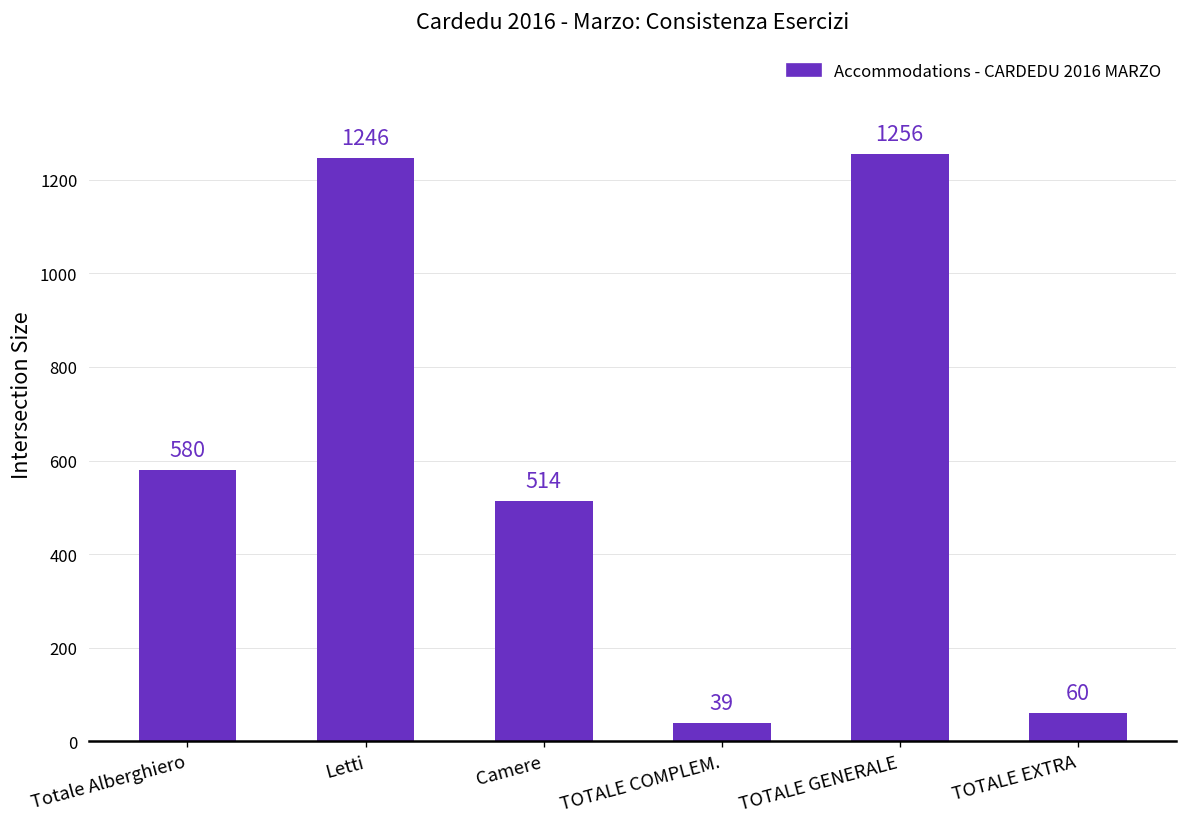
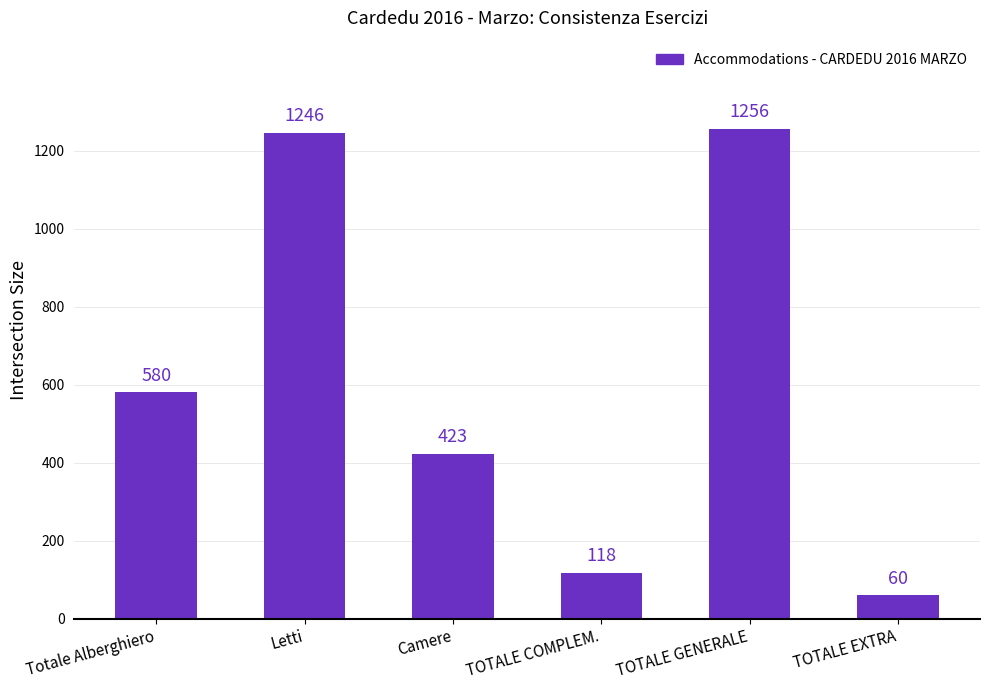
Camere: 514 -> 423
TOTALE COMPLEM.: 39 -> 118
